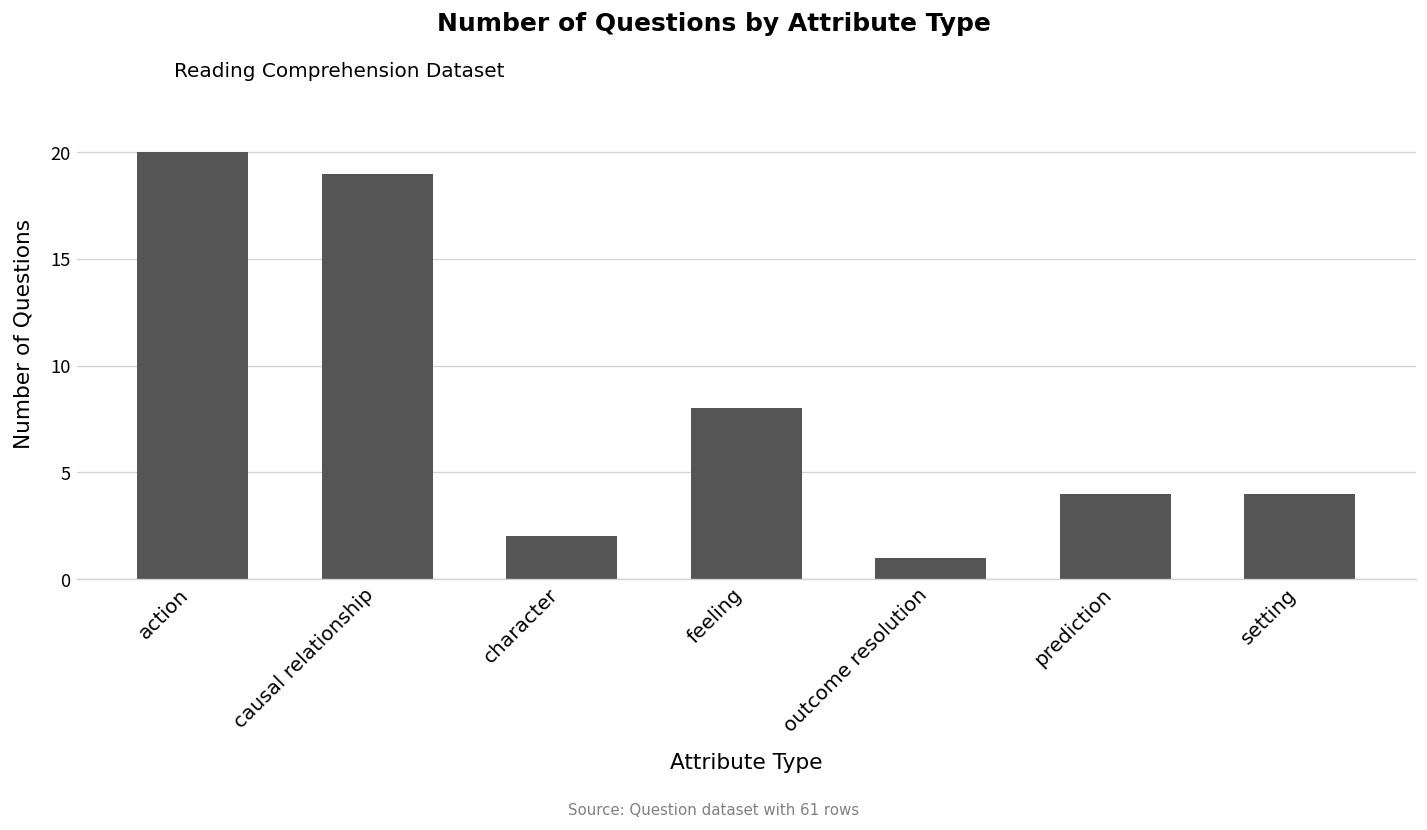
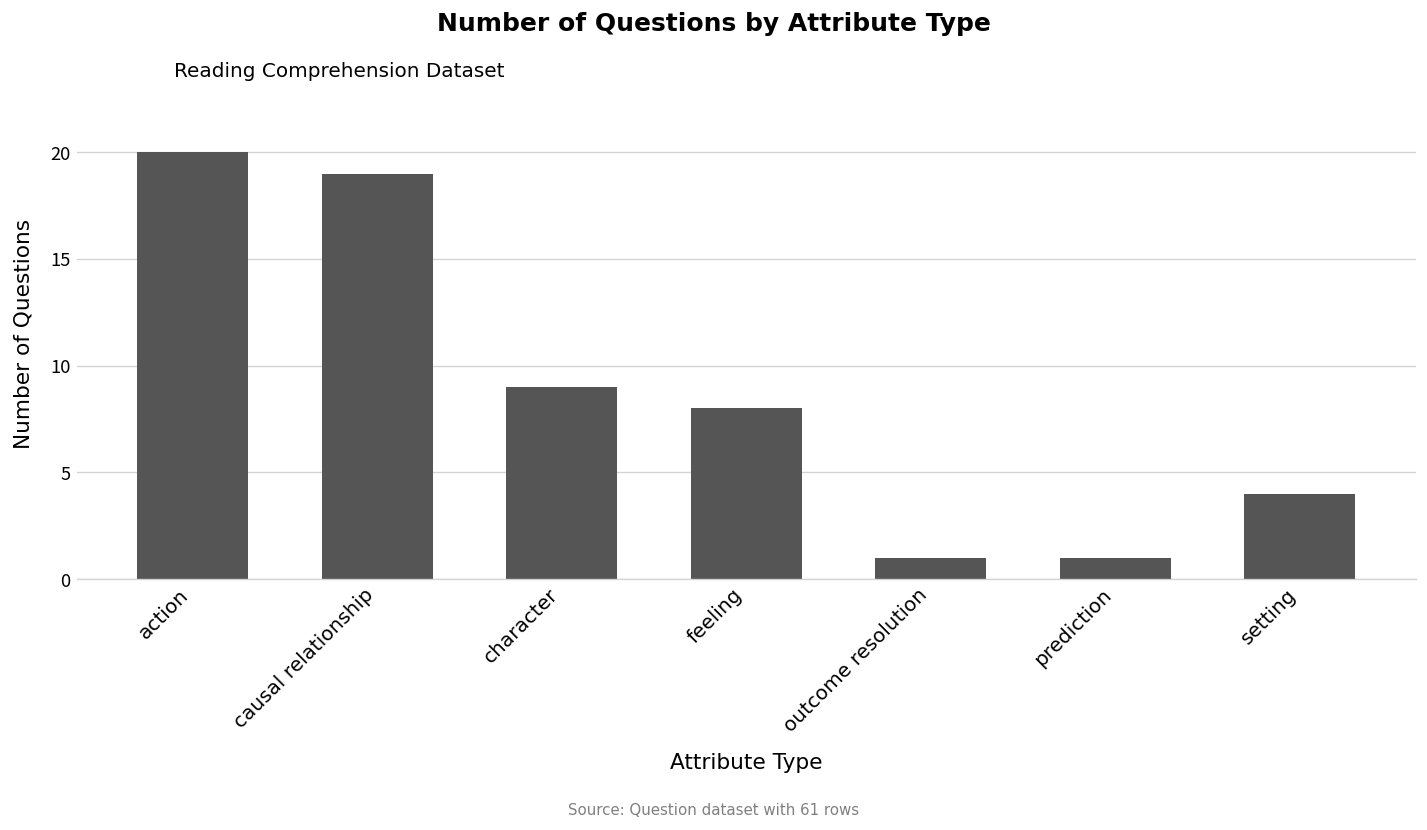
character: 2 -> 9
prediction: 4 -> 1
